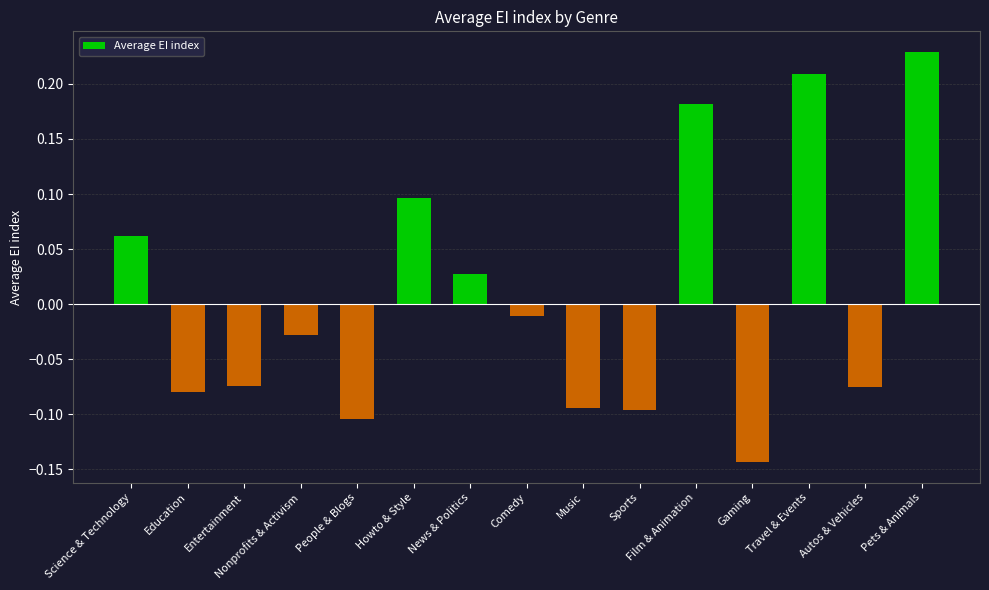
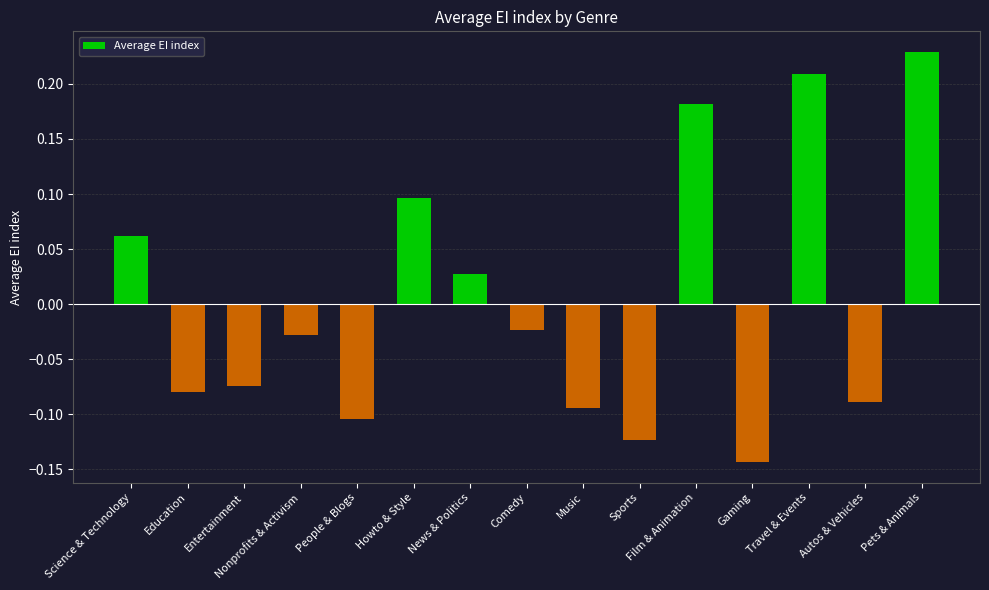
Comedy: -0.011 -> -0.024
Sports: -0.096 -> -0.123
Autos & Vehicles: -0.075 -> -0.089
